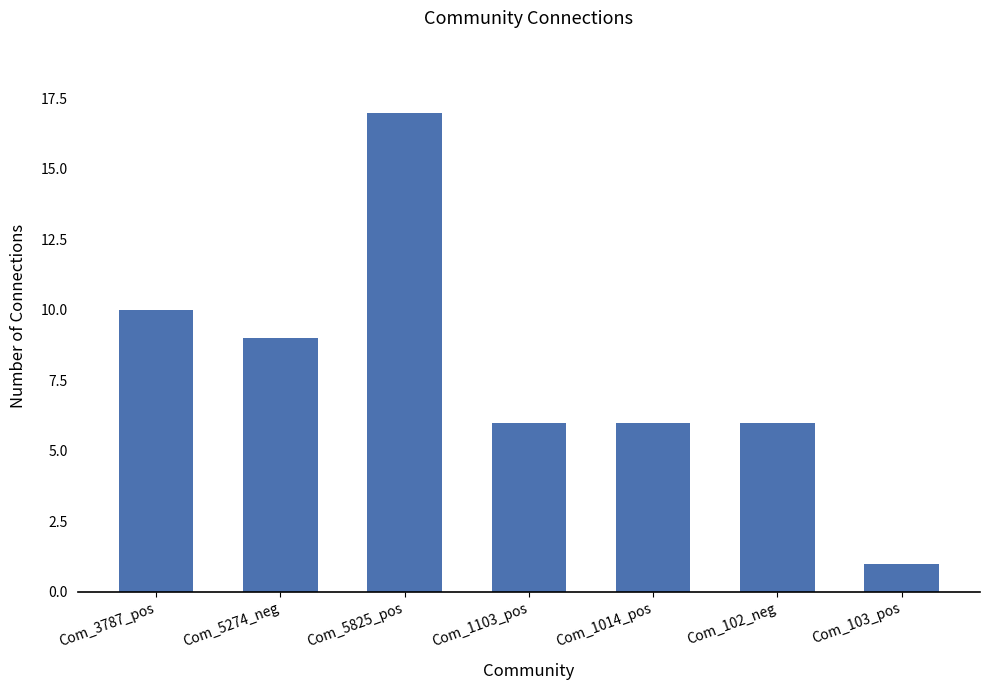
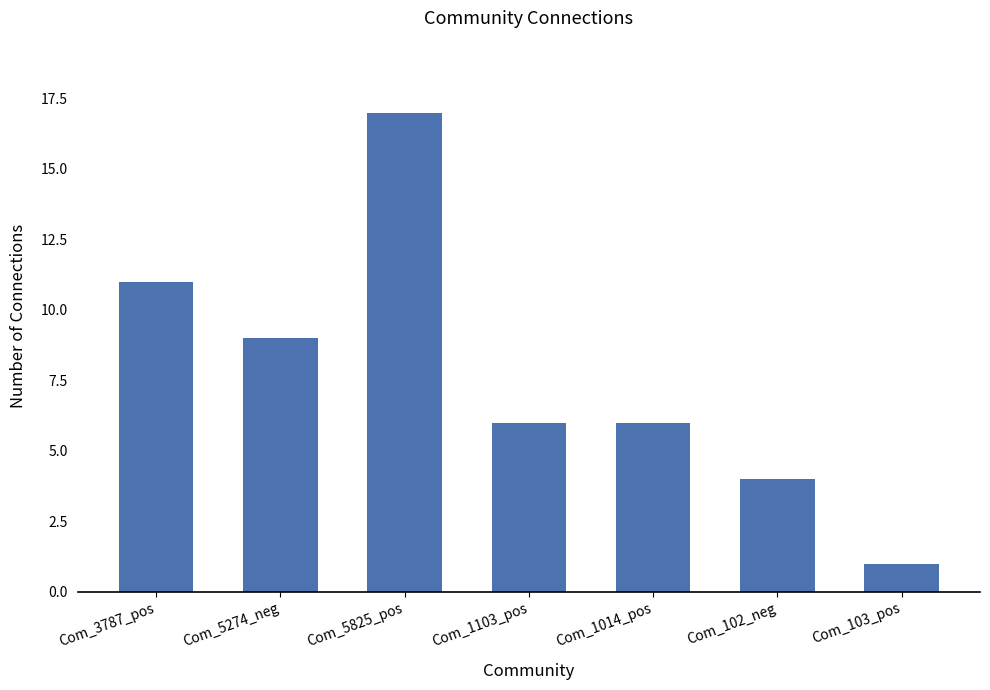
Com_3787_pos: 10 -> 11
Com_102_neg: 6 -> 4
